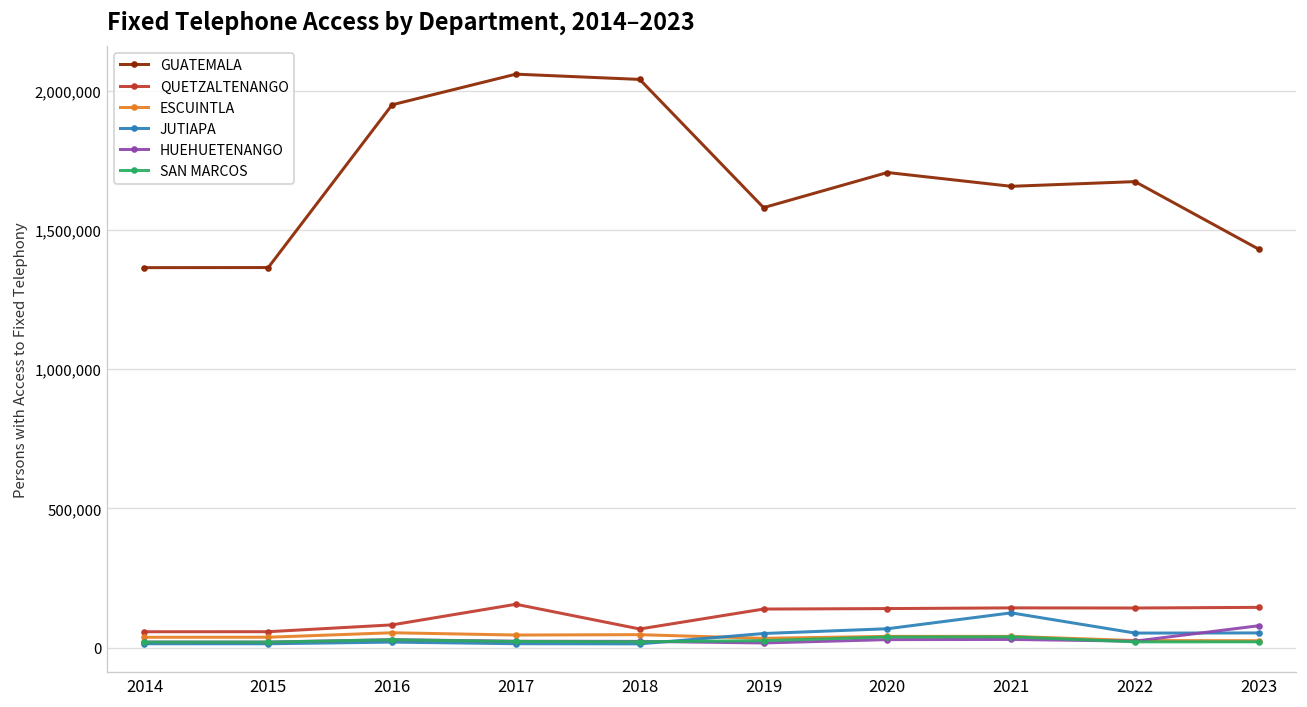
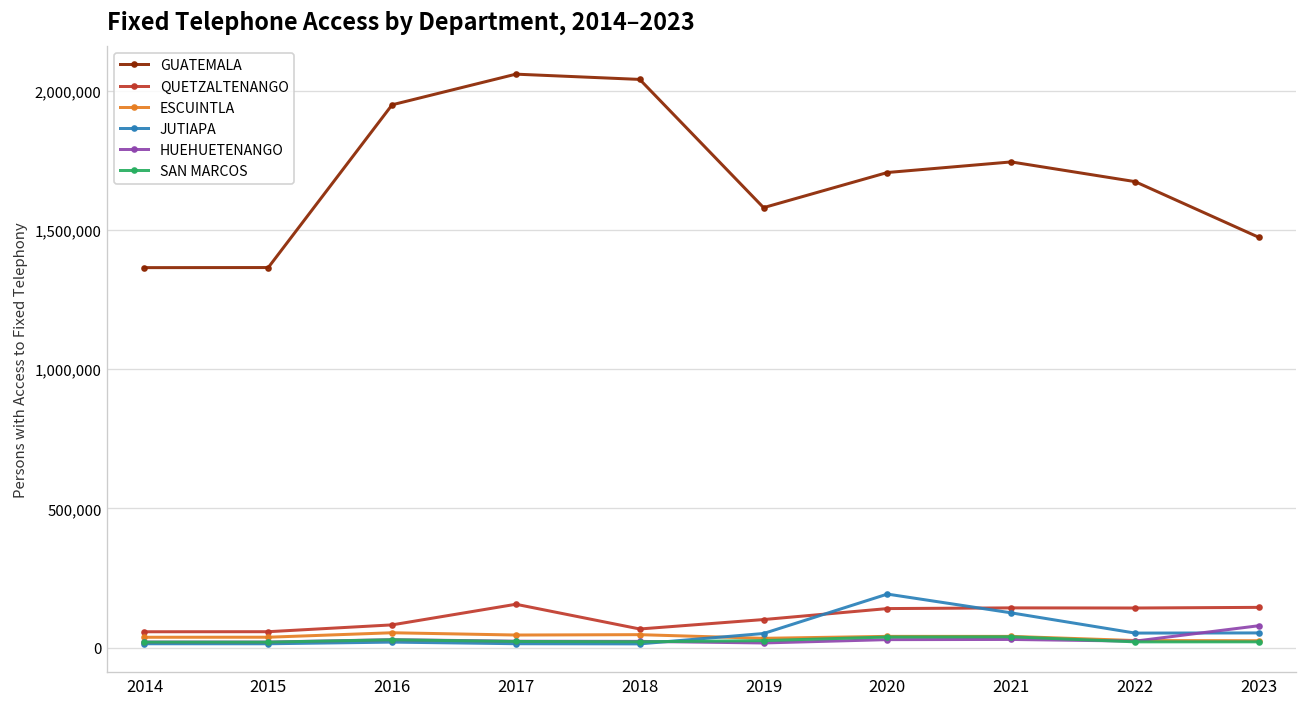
QUETZALTENANGO, 2019: 140,000 -> 100,000
JUTIAPA, 2020: 70,000 -> 190,000
GUATEMALA, 2021: 1,660,000 -> 1,740,000
GUATEMALA, 2023: 1,430,000 -> 1,470,000
